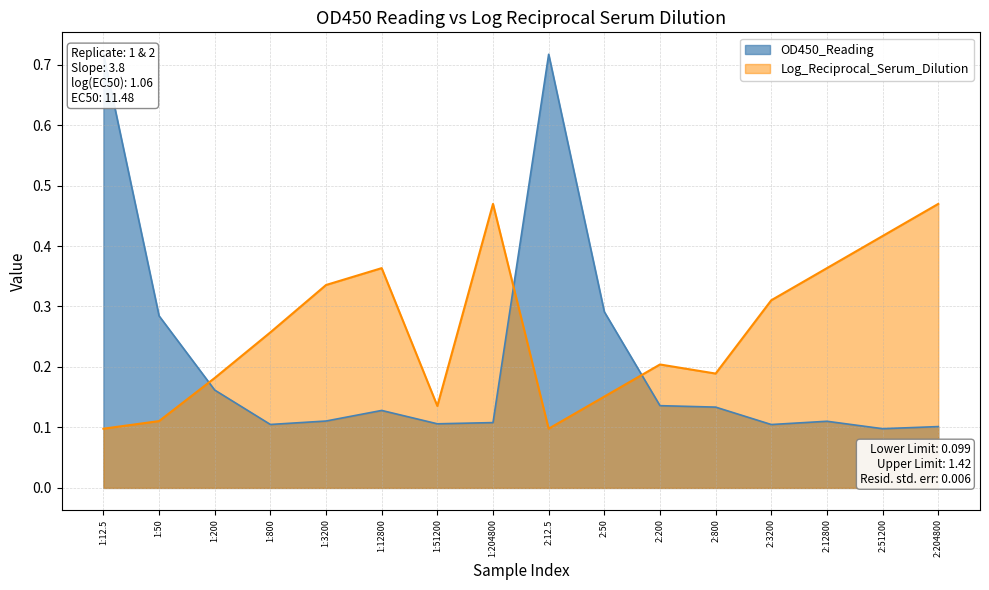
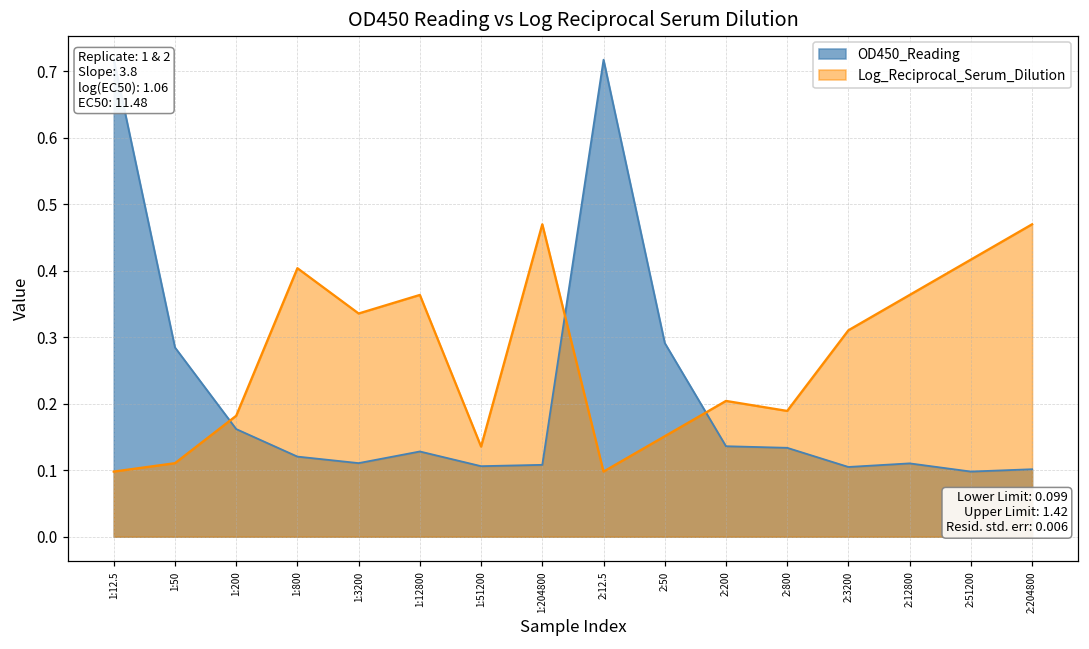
OD450_Reading, 1:800: 0.10 -> 0.12
Log_Reciprocal_Serum_Dilution, 1:800: 0.26 -> 0.40
